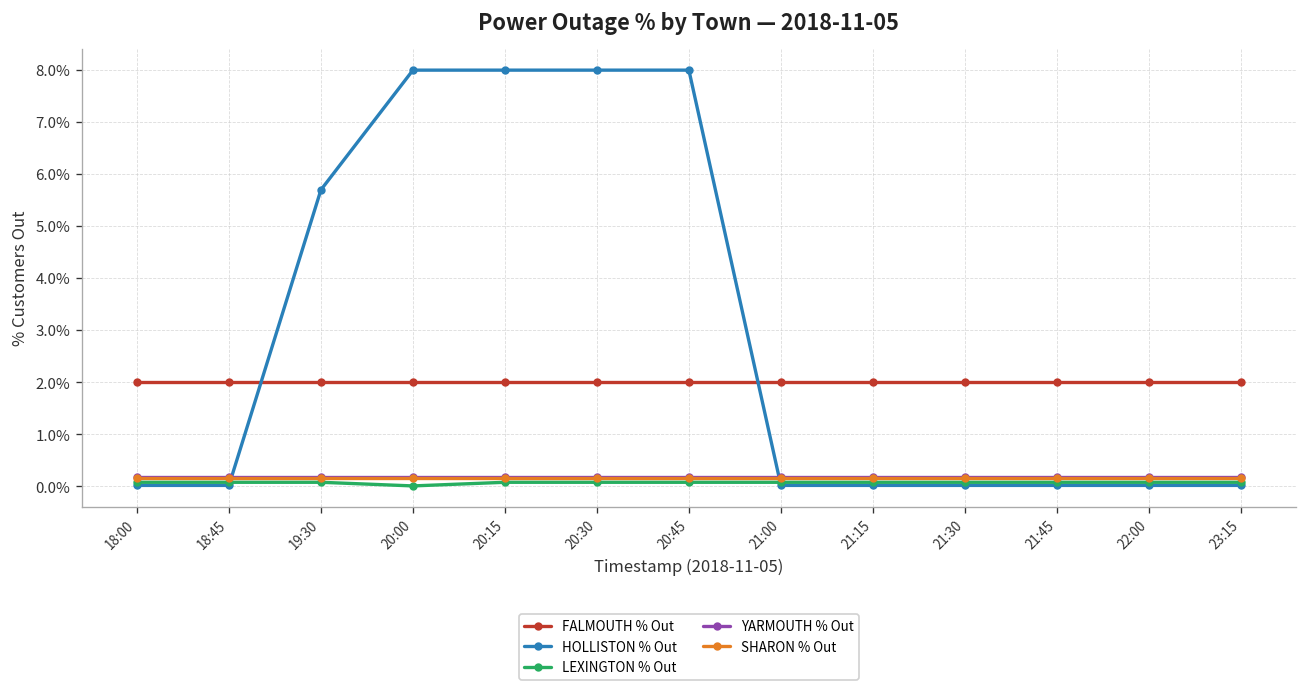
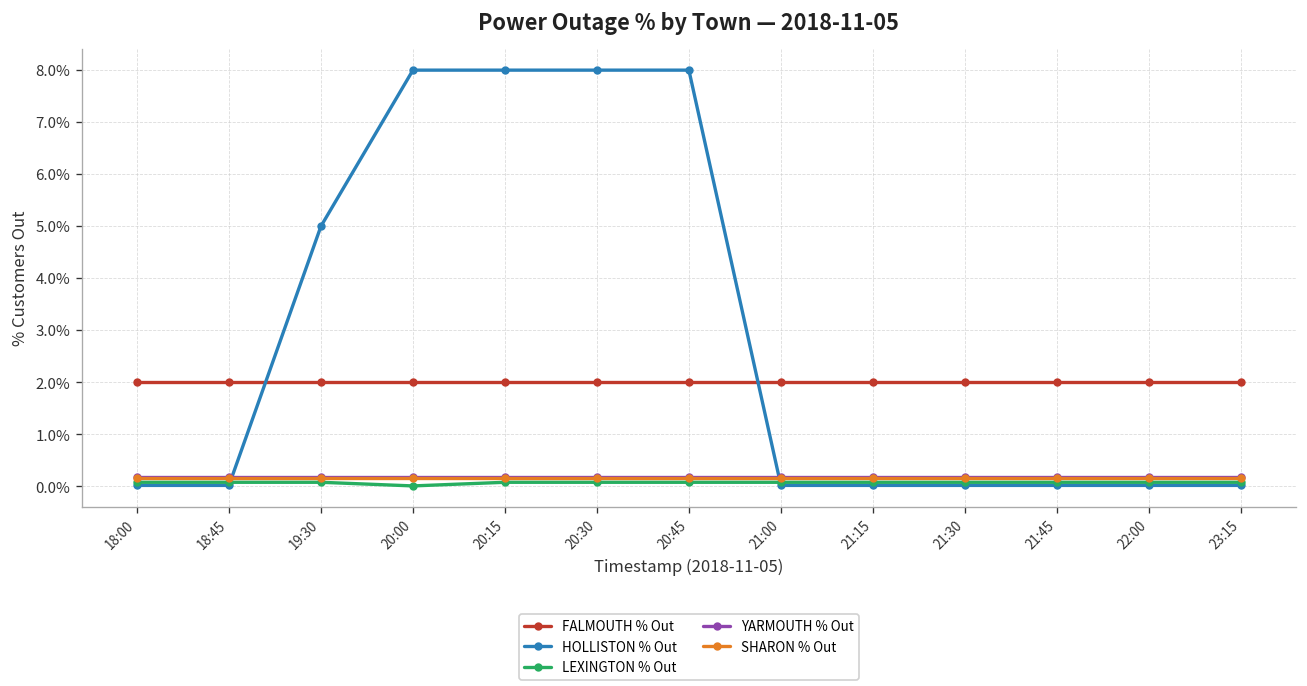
HOLLISTON % Out, 19:30: 5.7% -> 5.0%
